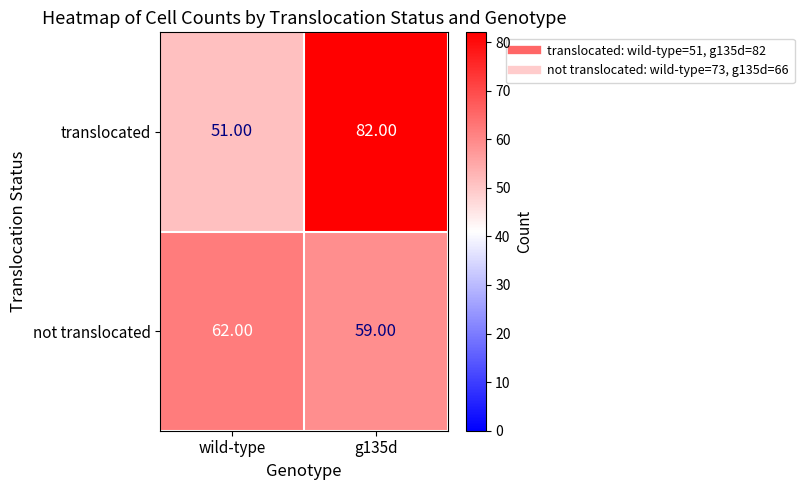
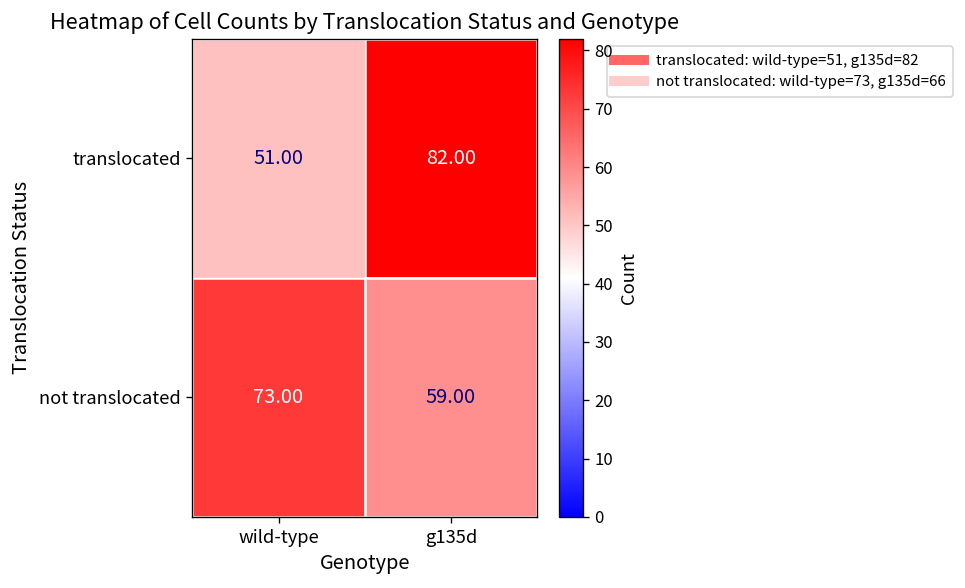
not translocated, wild-type: 62.00 -> 73.00
